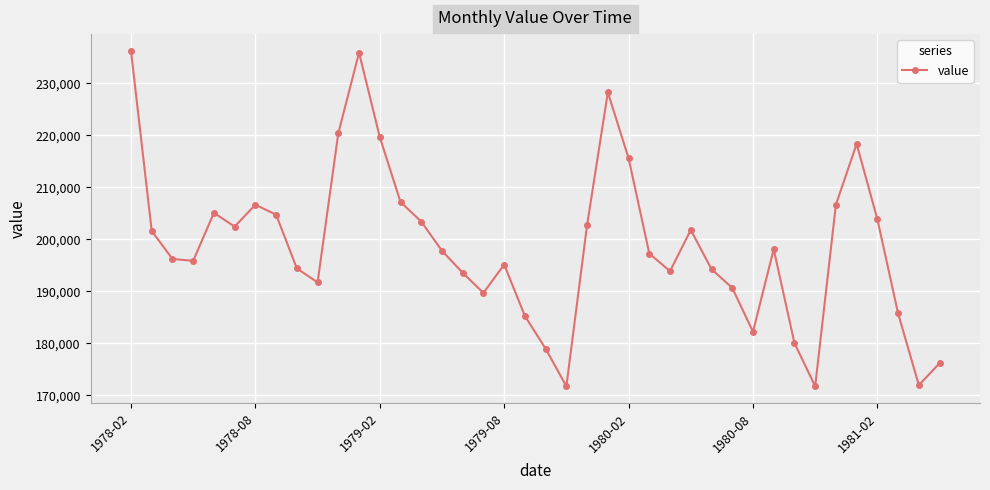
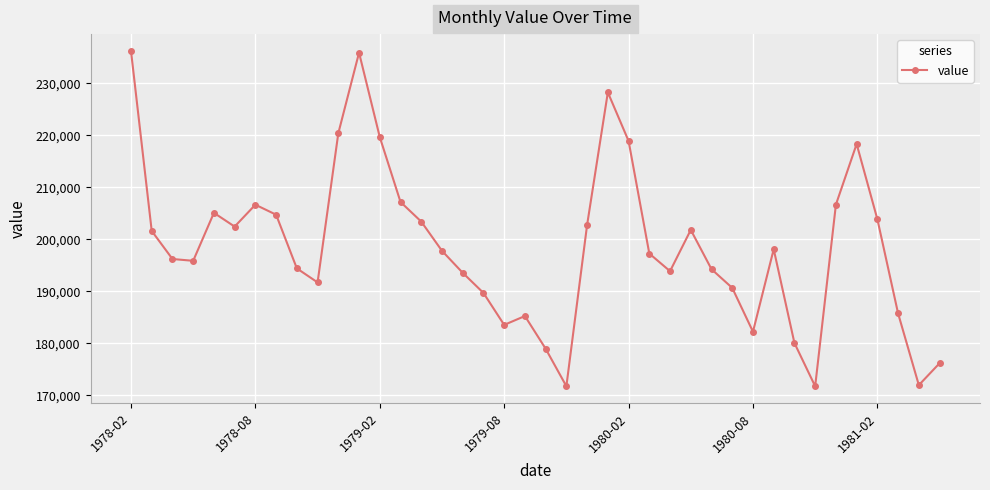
1979-08: 195,000 -> 184,000
1980-02: 216,000 -> 219,000
